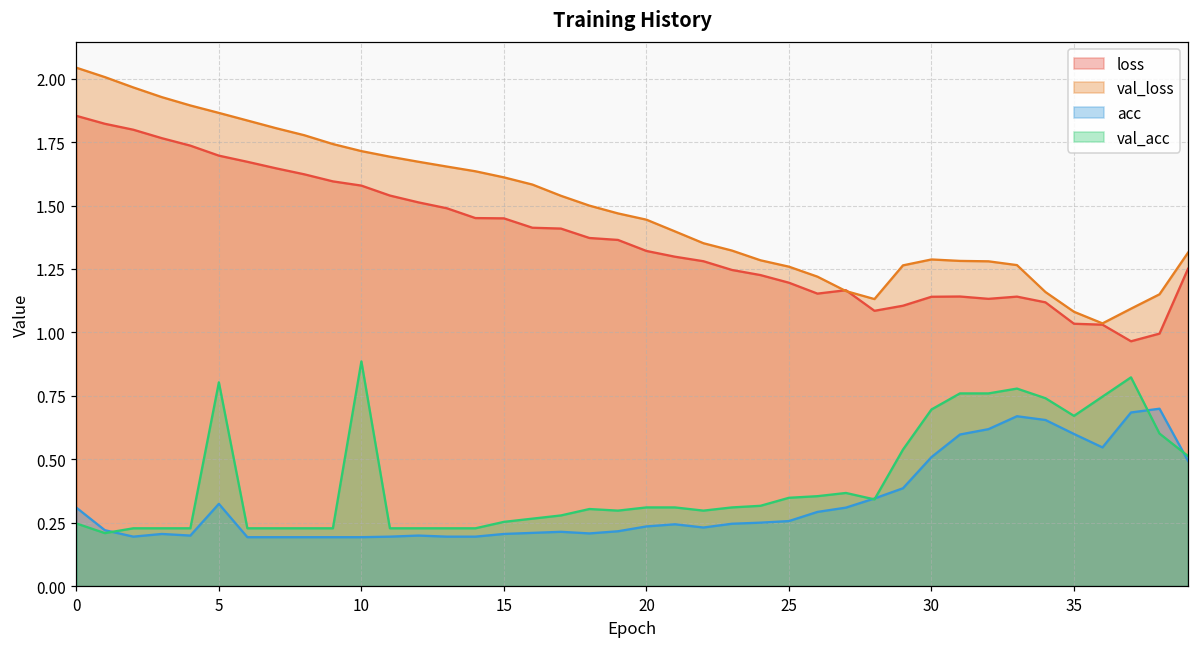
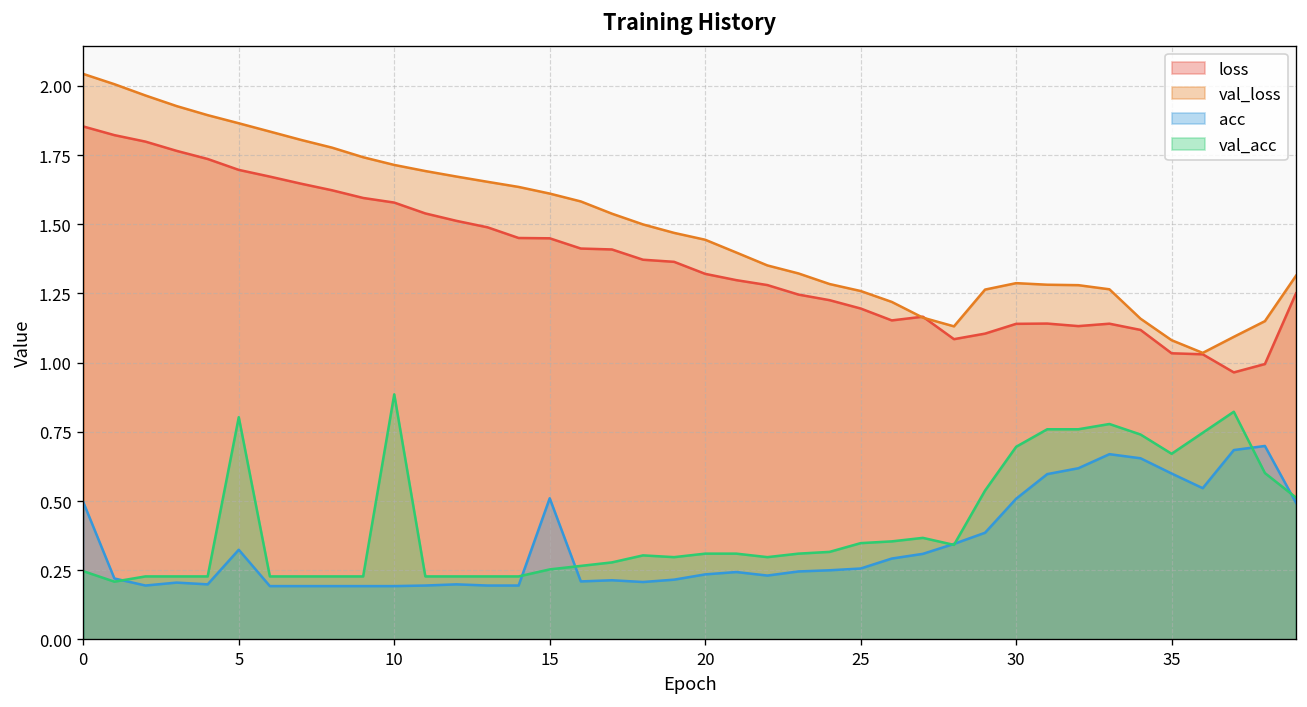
acc, 0: 0.31 -> 0.50
acc, 15: 0.21 -> 0.51
